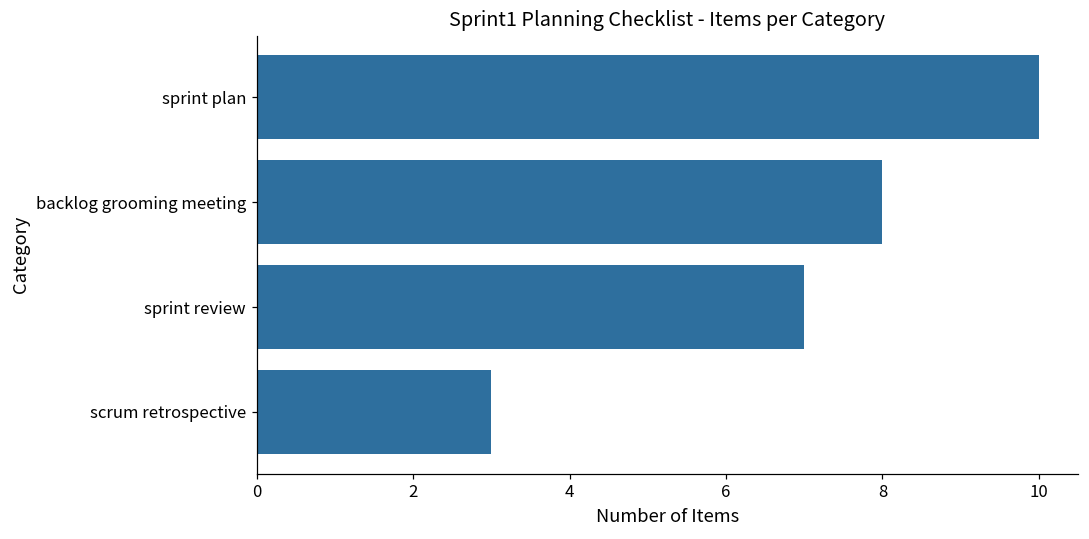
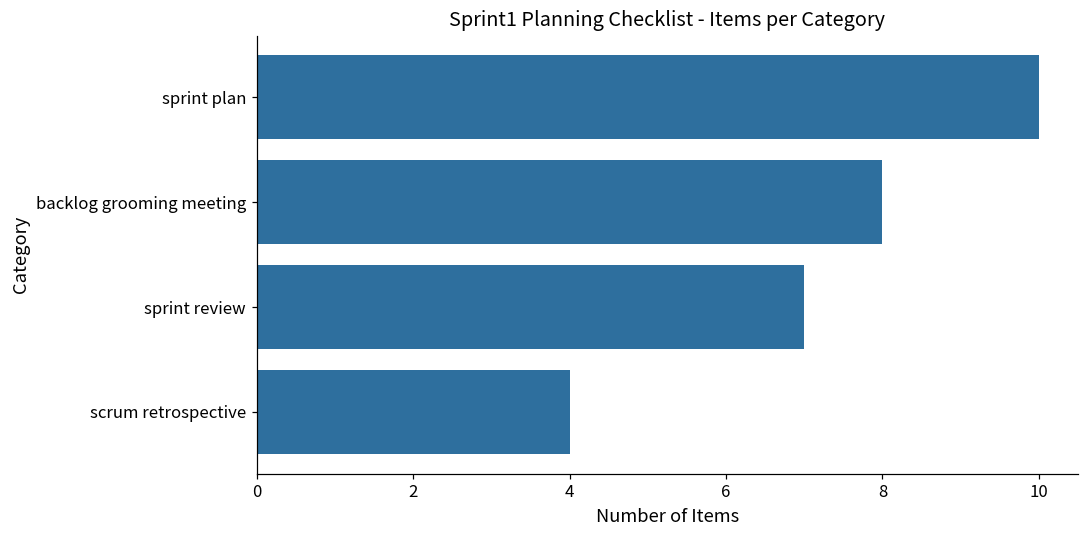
scrum retrospective: 3 -> 4
